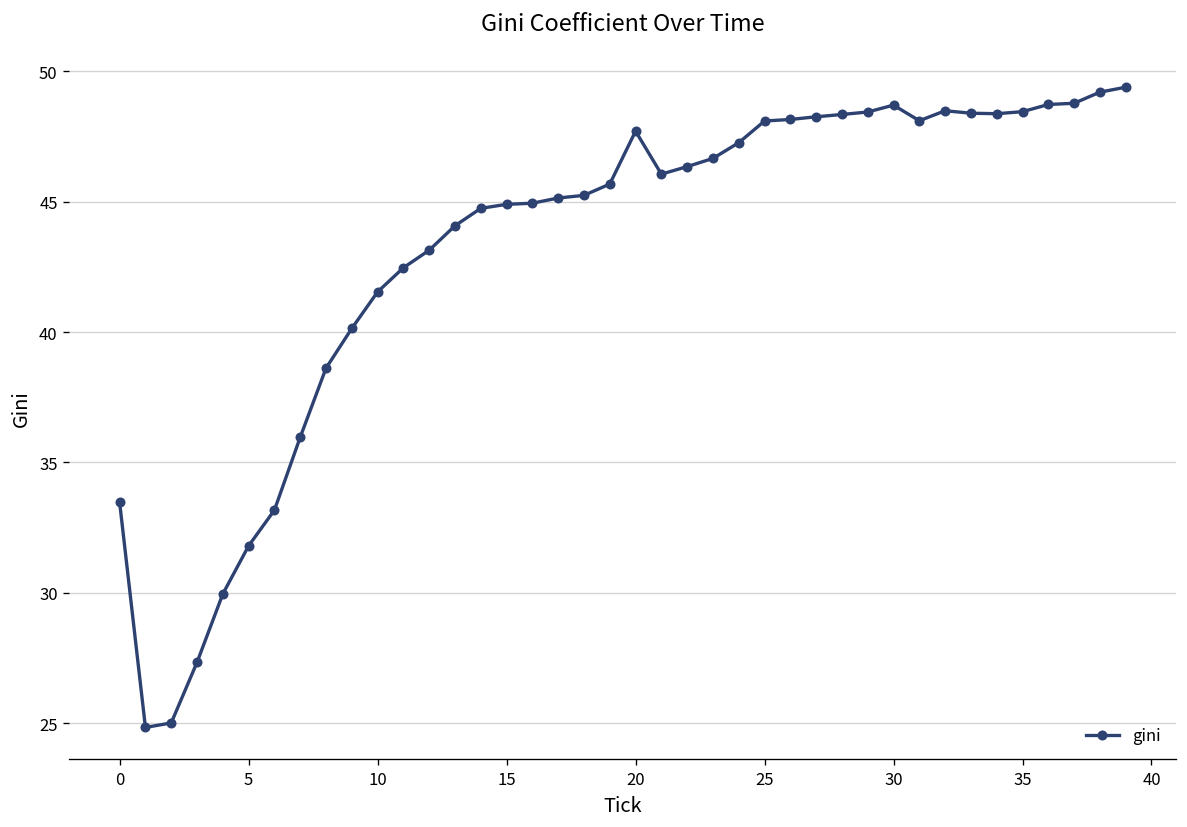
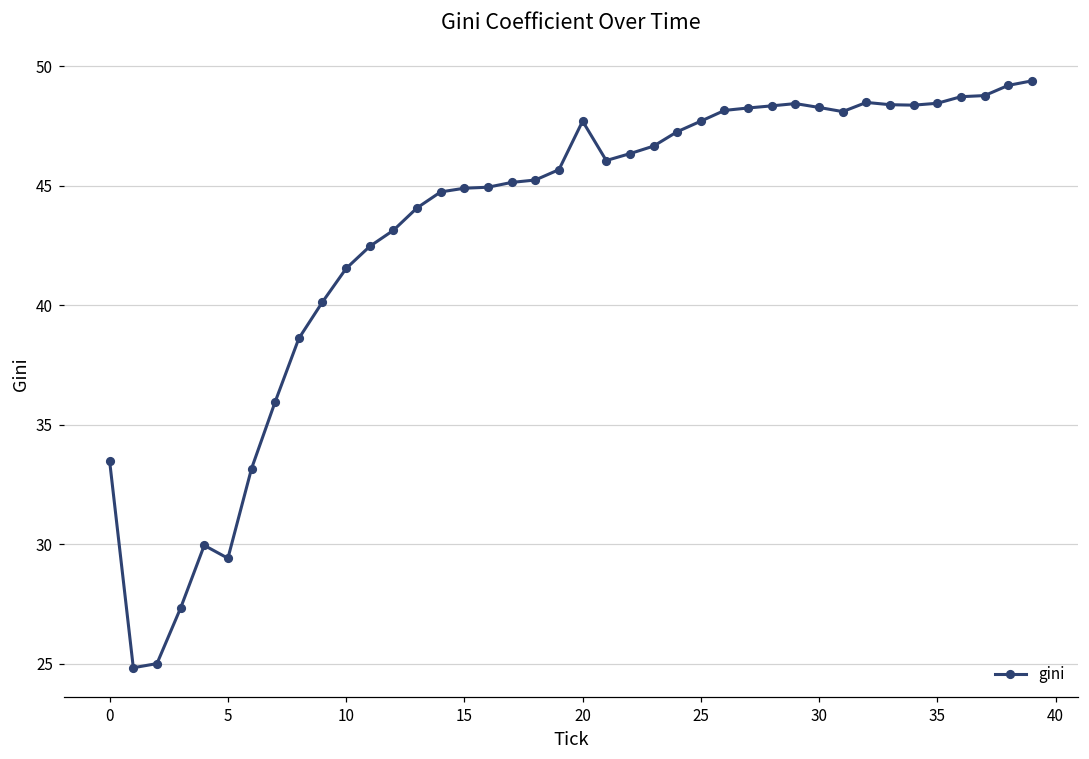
5: 31.8 -> 29.4
25: 48.1 -> 47.7
30: 48.7 -> 48.3
